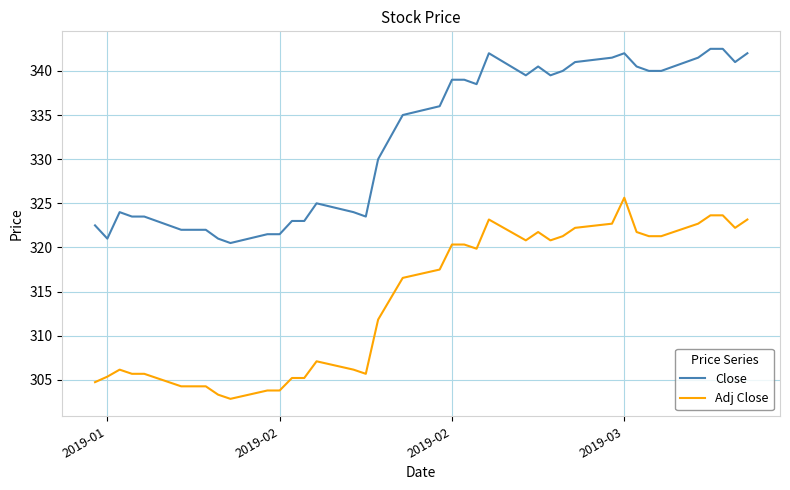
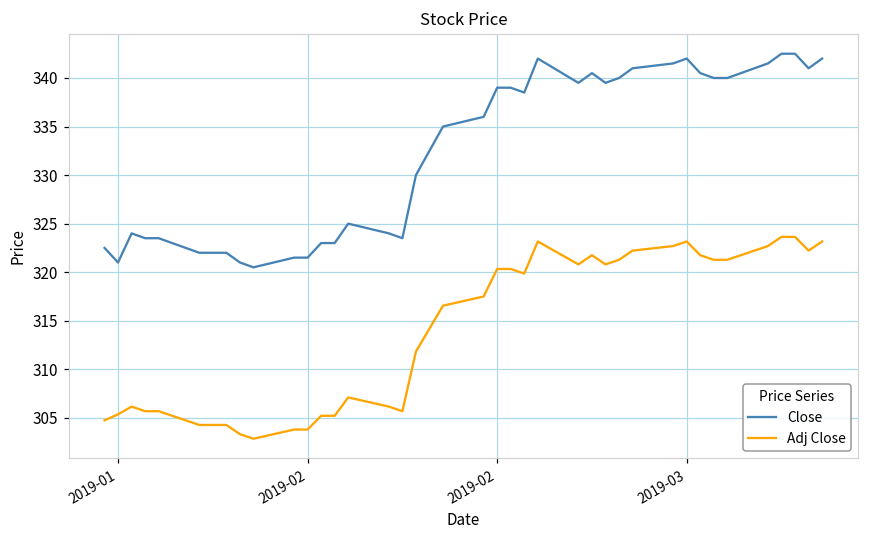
Adj Close, 2019-03: 326 -> 323
